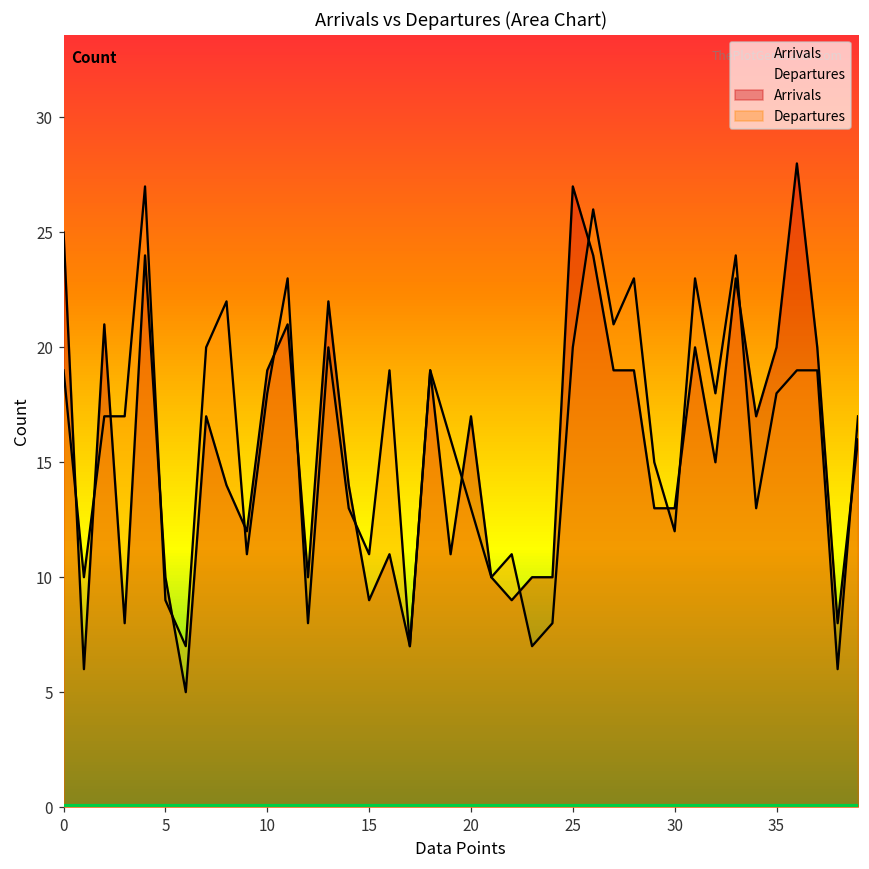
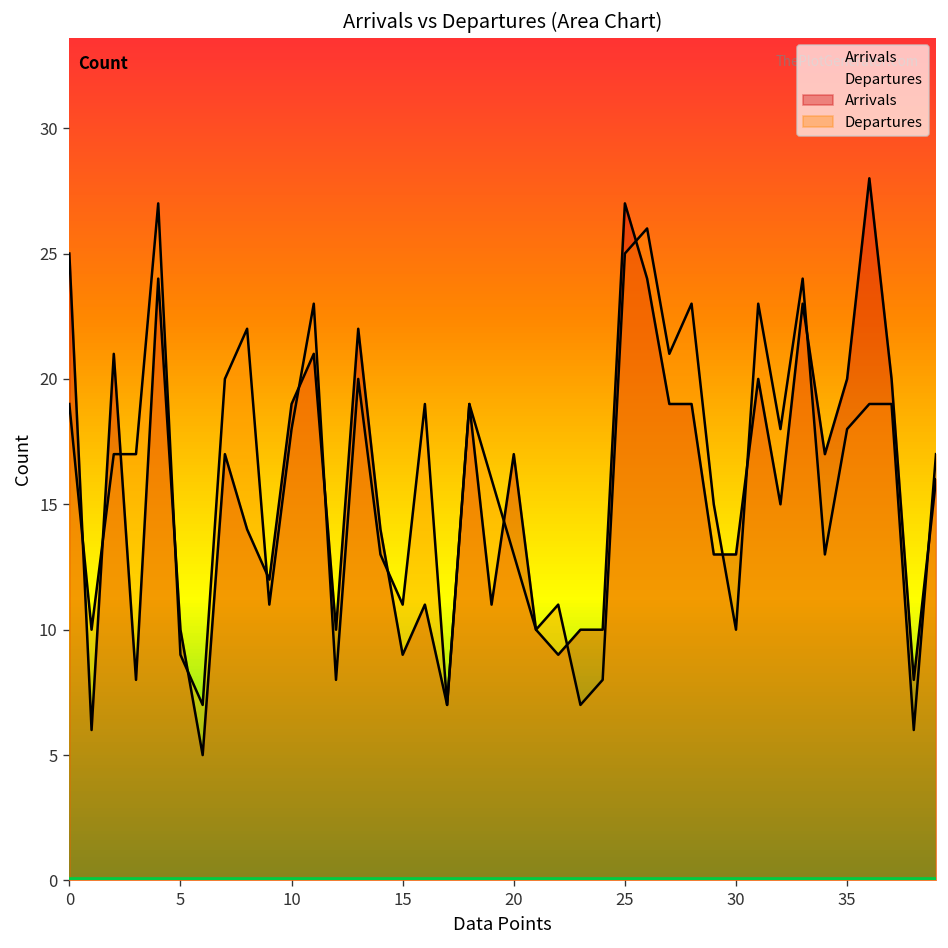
Departures, 25: 20 -> 25
Departures, 30: 12 -> 10
